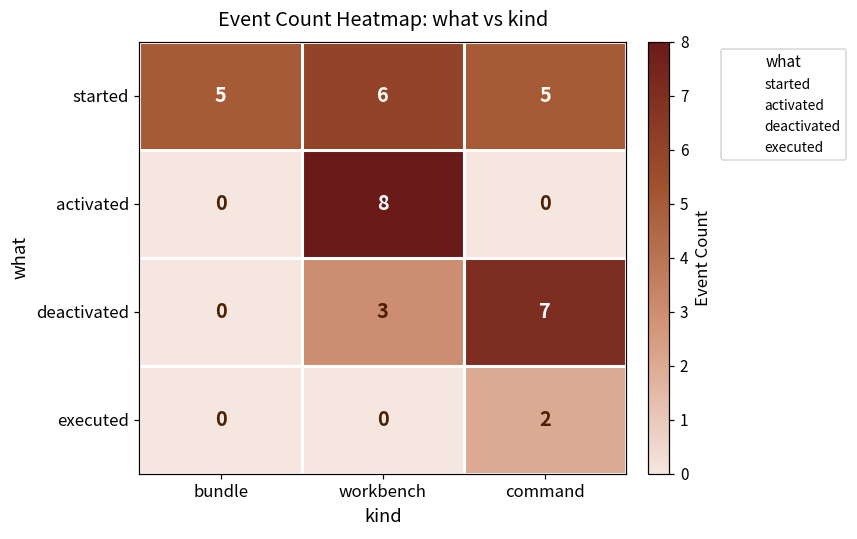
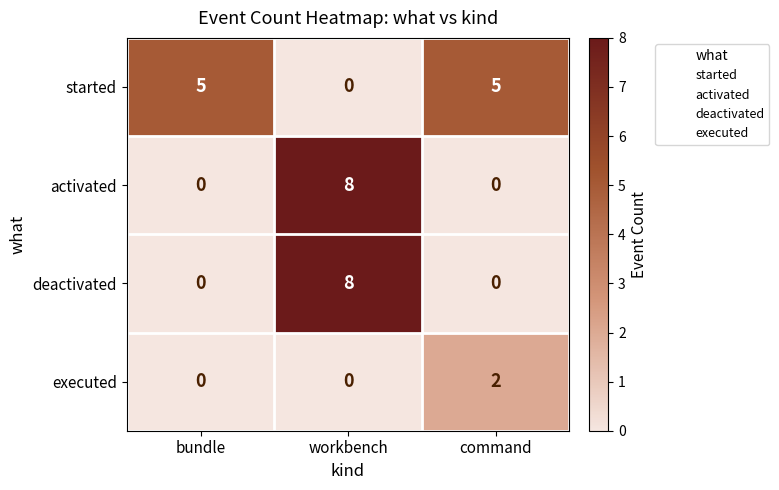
started, workbench: 6 -> 0
deactivated, workbench: 3 -> 8
deactivated, command: 7 -> 0
